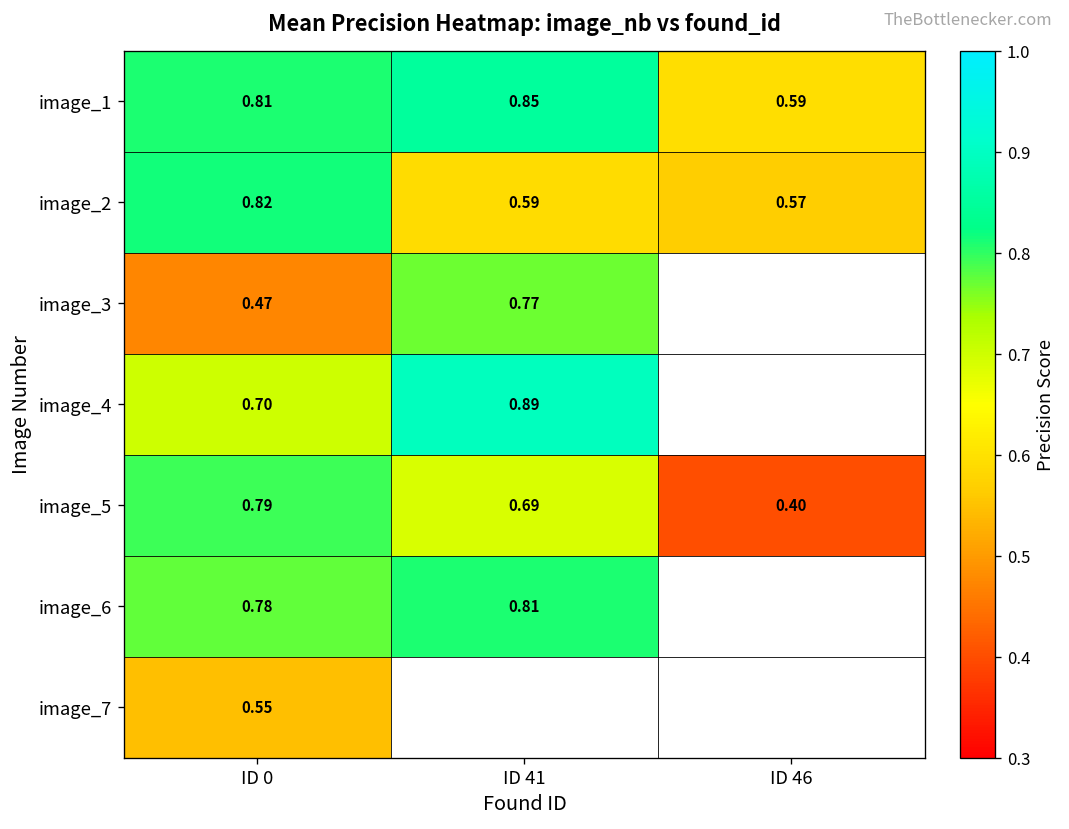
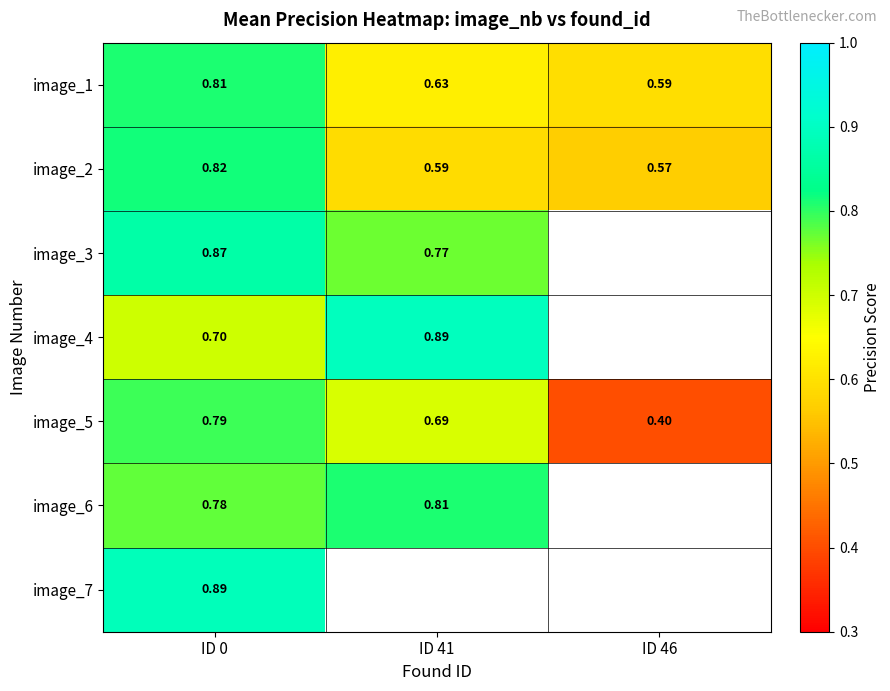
image_1, ID 41: 0.85 -> 0.63
image_3, ID 0: 0.47 -> 0.87
image_7, ID 0: 0.55 -> 0.89
